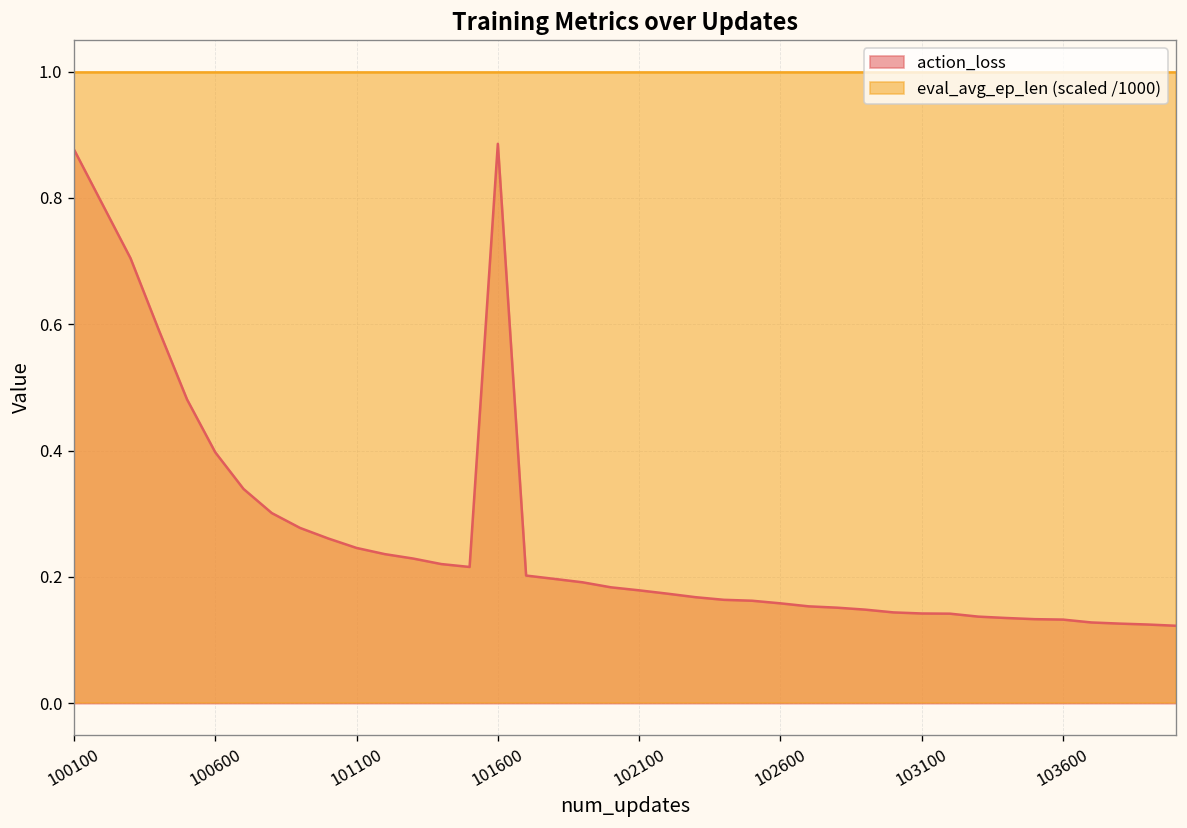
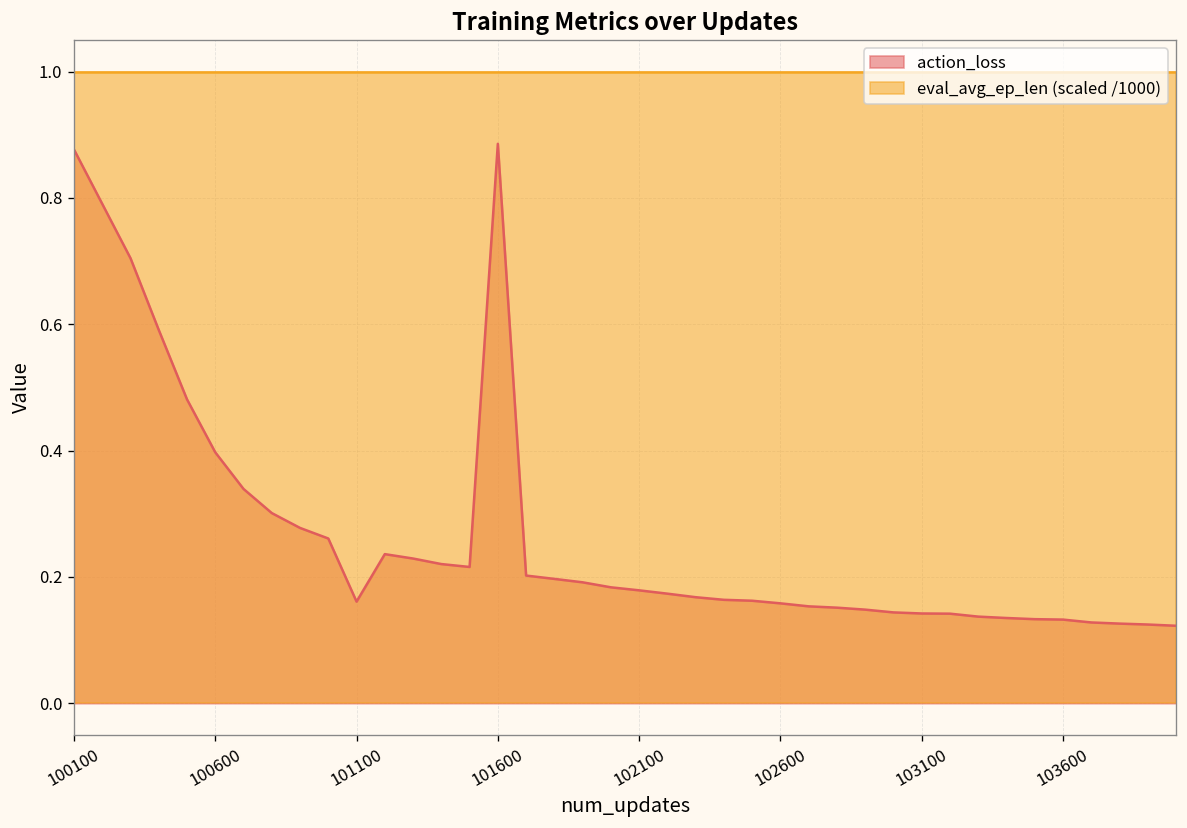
action_loss, 101100: 0.25 -> 0.16
